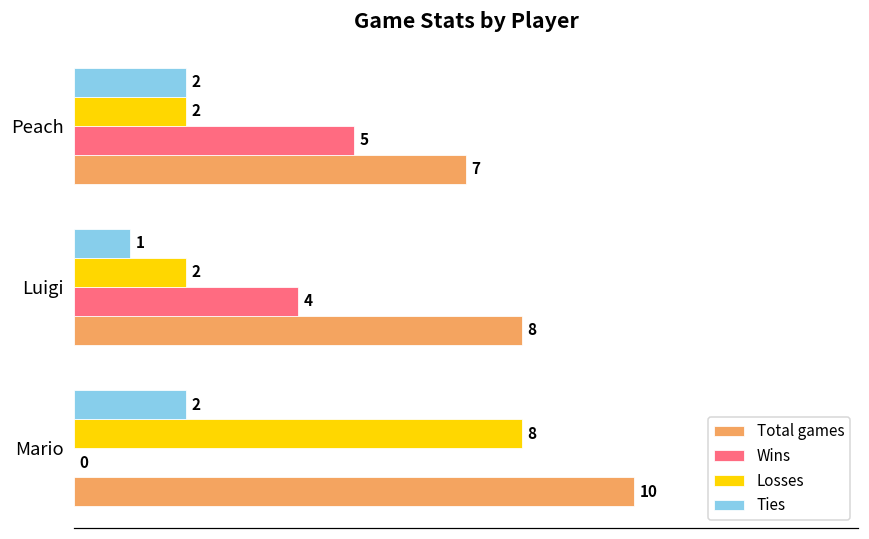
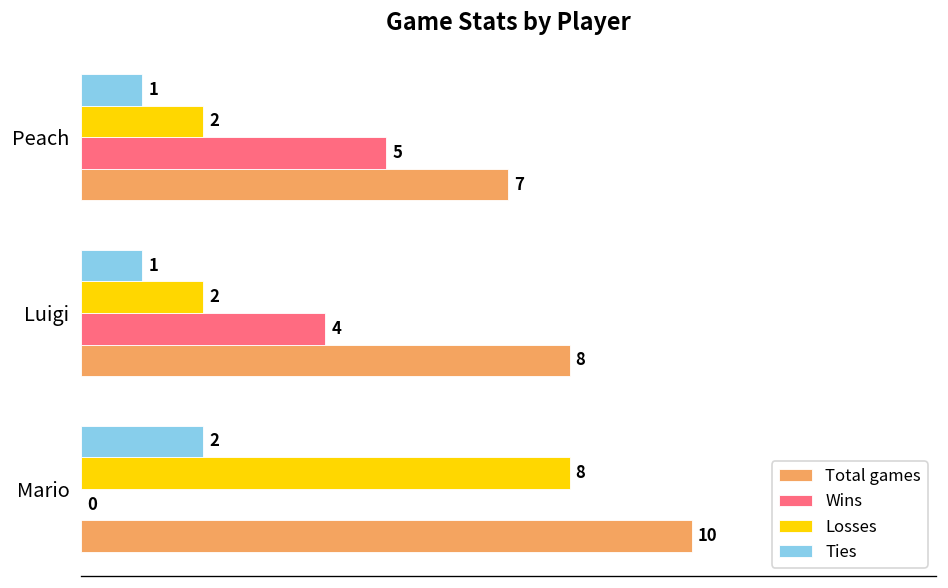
Ties, Peach: 2 -> 1
